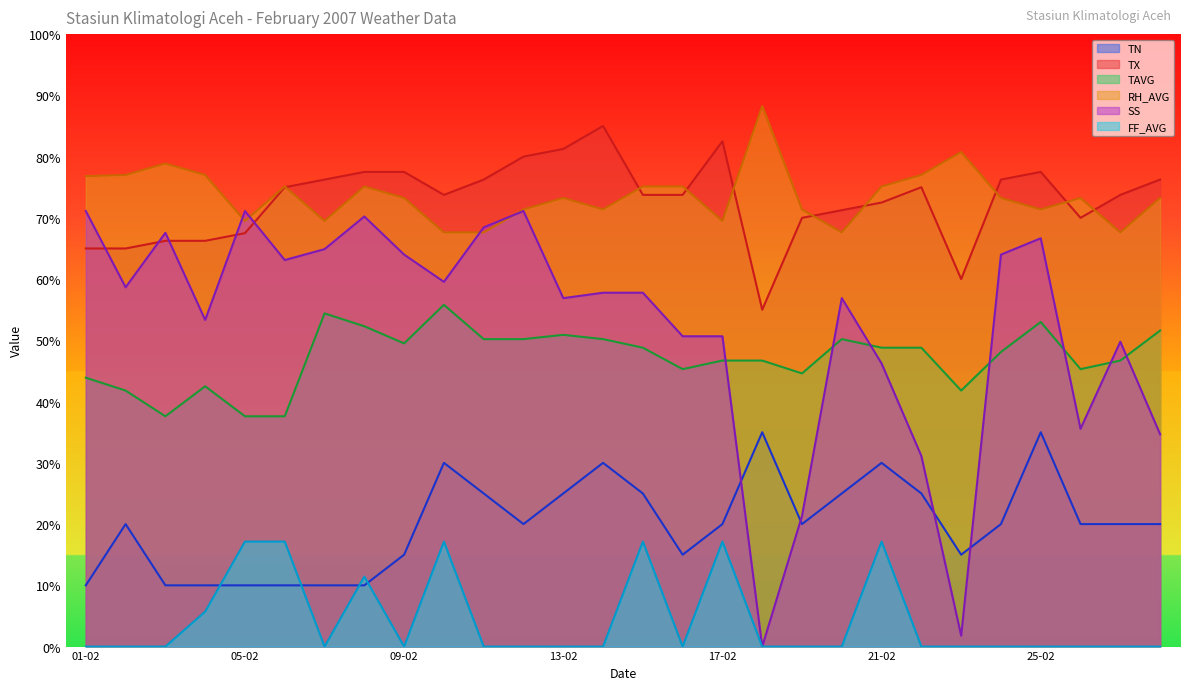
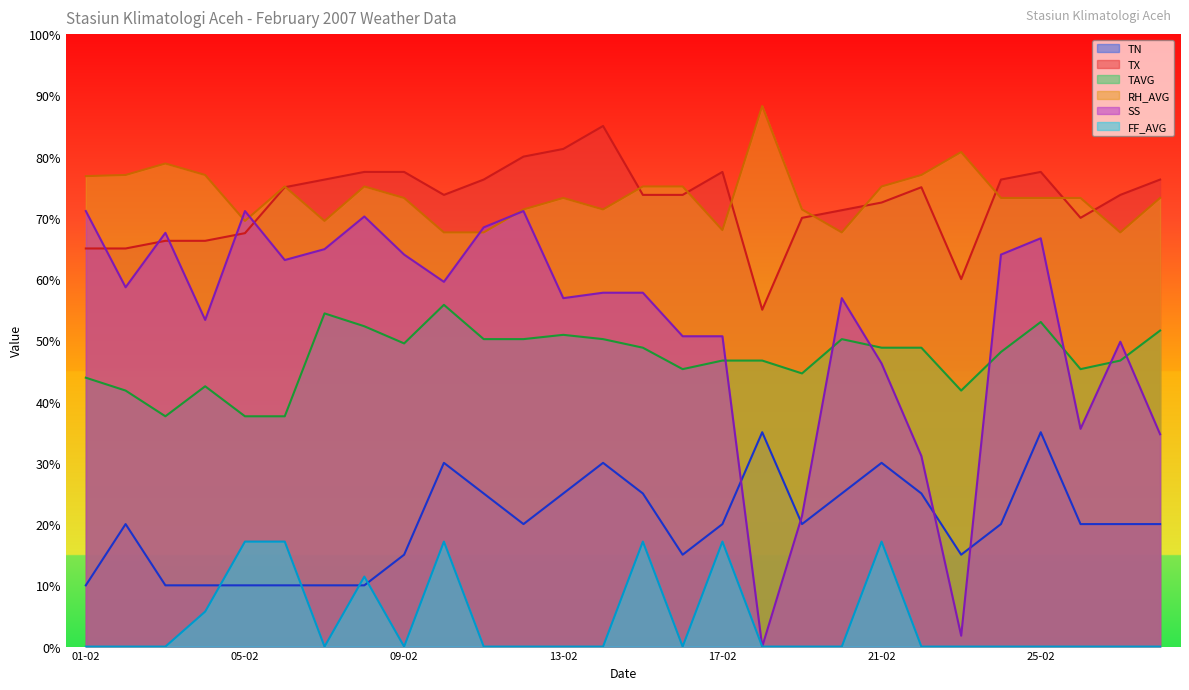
TX, 17-02: 83% -> 78%
RH_AVG, 17-02: 70% -> 68%
RH_AVG, 25-02: 71% -> 73%
